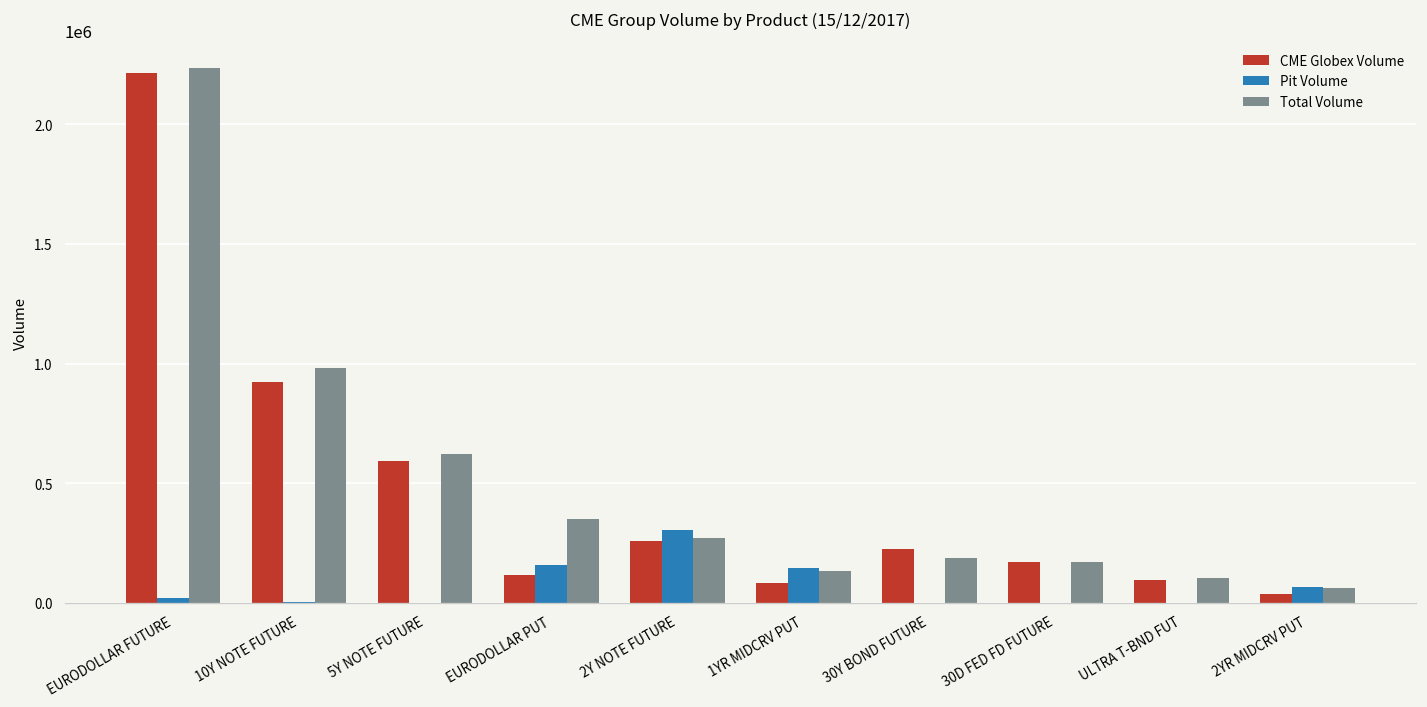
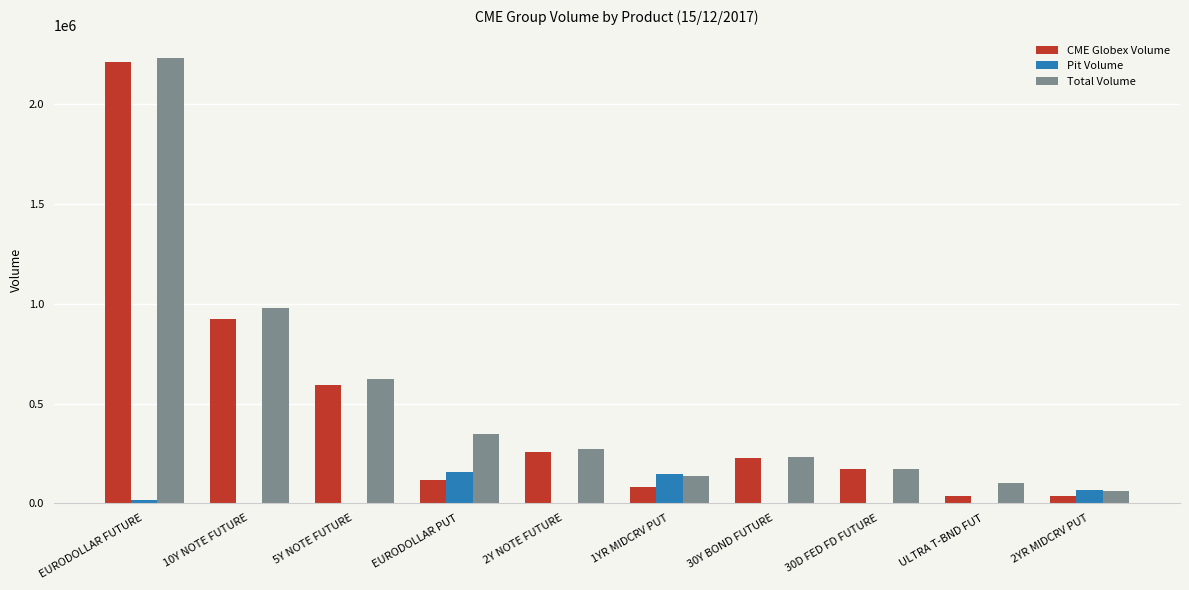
Pit Volume, 2Y NOTE FUTURE: 300000 -> 0
Total Volume, 30Y BOND FUTURE: 190000 -> 230000
CME Globex Volume, ULTRA T-BND FUT: 100000 -> 40000
